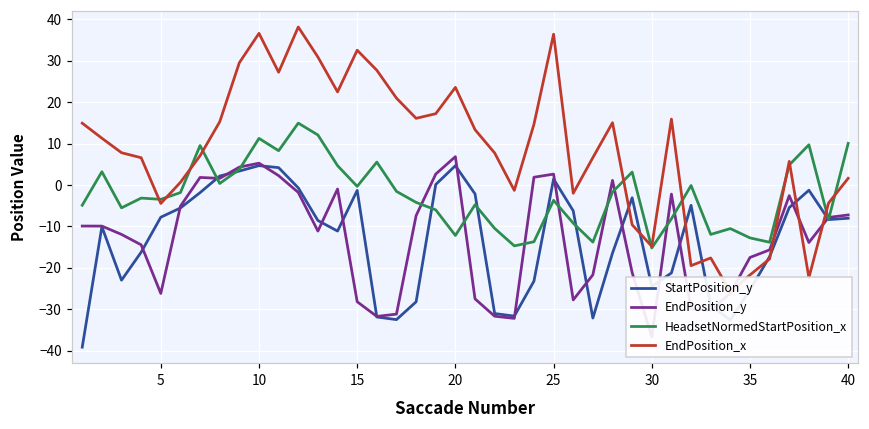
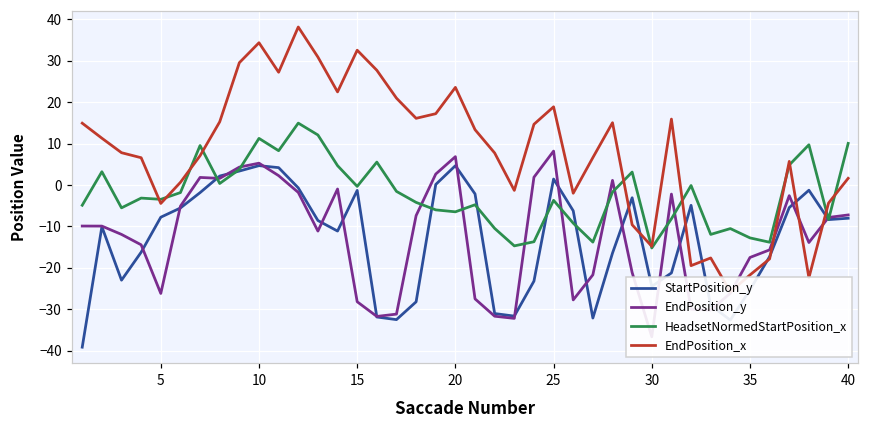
EndPosition_x, 10: 37 -> 34
HeadsetNormedStartPosition_x, 20: -12 -> -6
EndPosition_y, 25: 3 -> 8
EndPosition_x, 25: 36 -> 19
